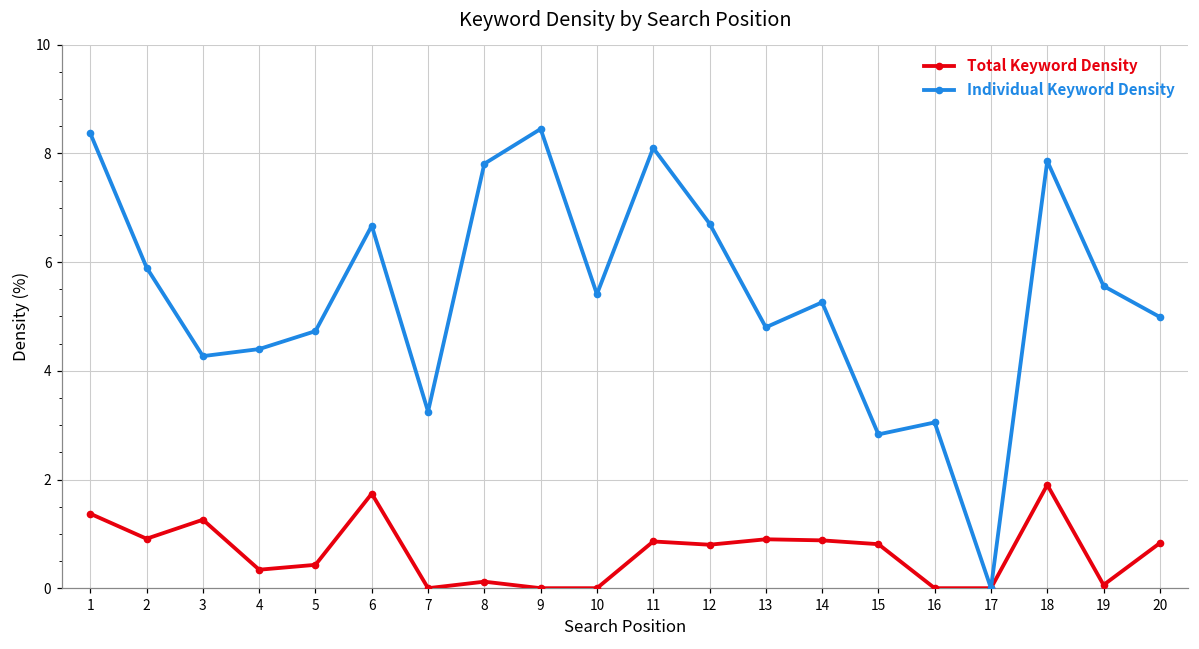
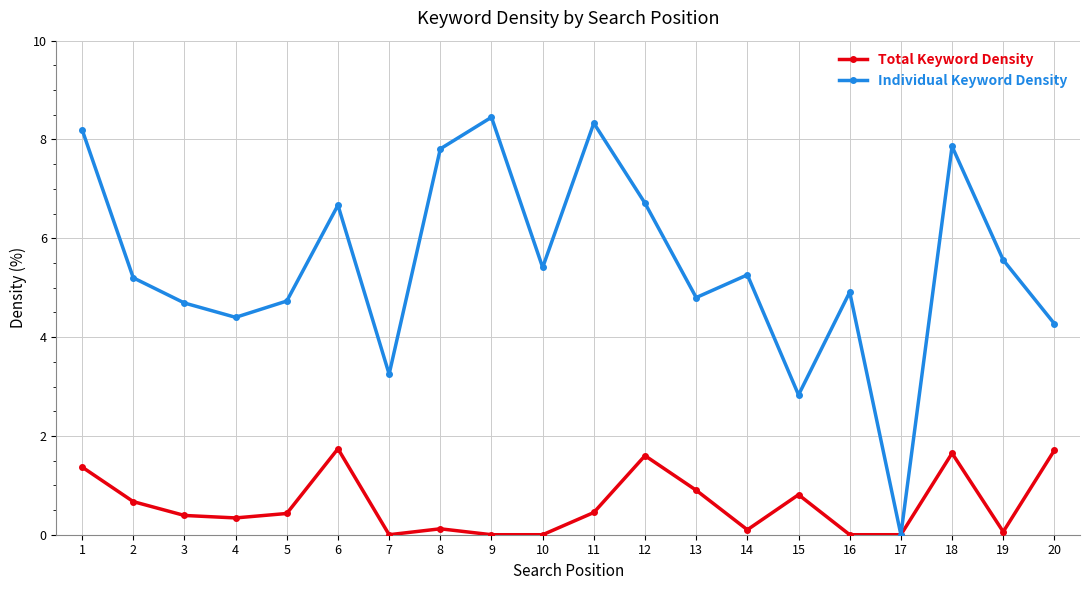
Individual Keyword Density, 1: 8.4 -> 8.2
Total Keyword Density, 2: 0.9 -> 0.7
Individual Keyword Density, 2: 5.9 -> 5.2
Total Keyword Density, 3: 1.3 -> 0.4
Individual Keyword Density, 3: 4.3 -> 4.7
Total Keyword Density, 11: 0.9 -> 0.5
Individual Keyword Density, 11: 8.1 -> 8.3
Total Keyword Density, 12: 0.8 -> 1.6
Total Keyword Density, 14: 0.9 -> 0.1
Individual Keyword Density, 16: 3.1 -> 4.9
Total Keyword Density, 18: 1.9 -> 1.7
Total Keyword Density, 20: 0.8 -> 1.7
Individual Keyword Density, 20: 5.0 -> 4.3
